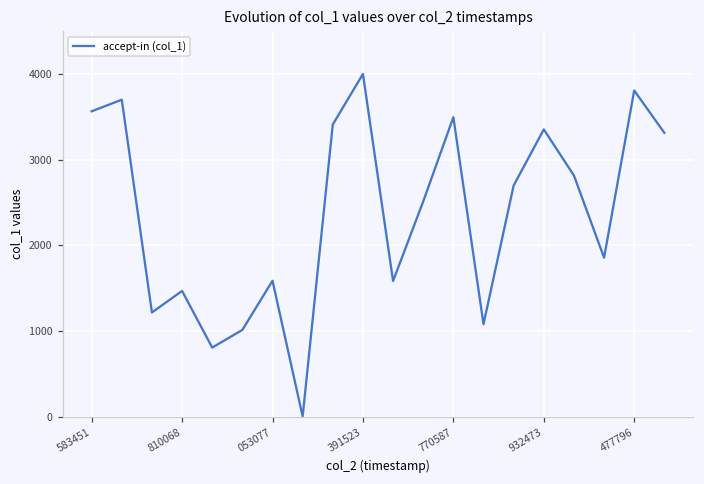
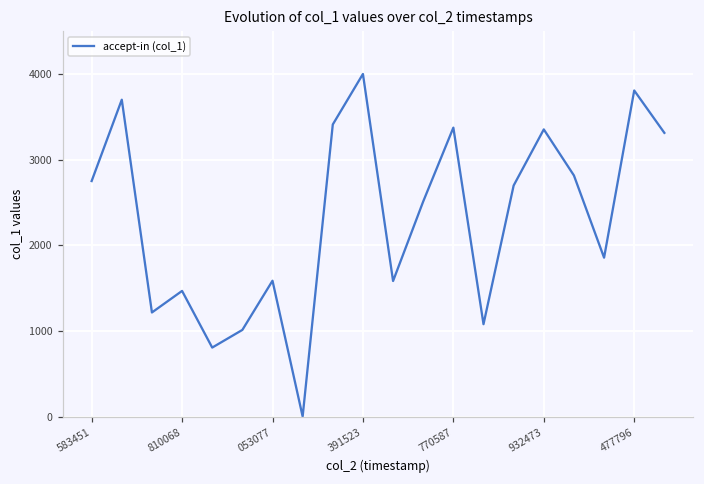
583451: 3600 -> 2700
770587: 3500 -> 3400
